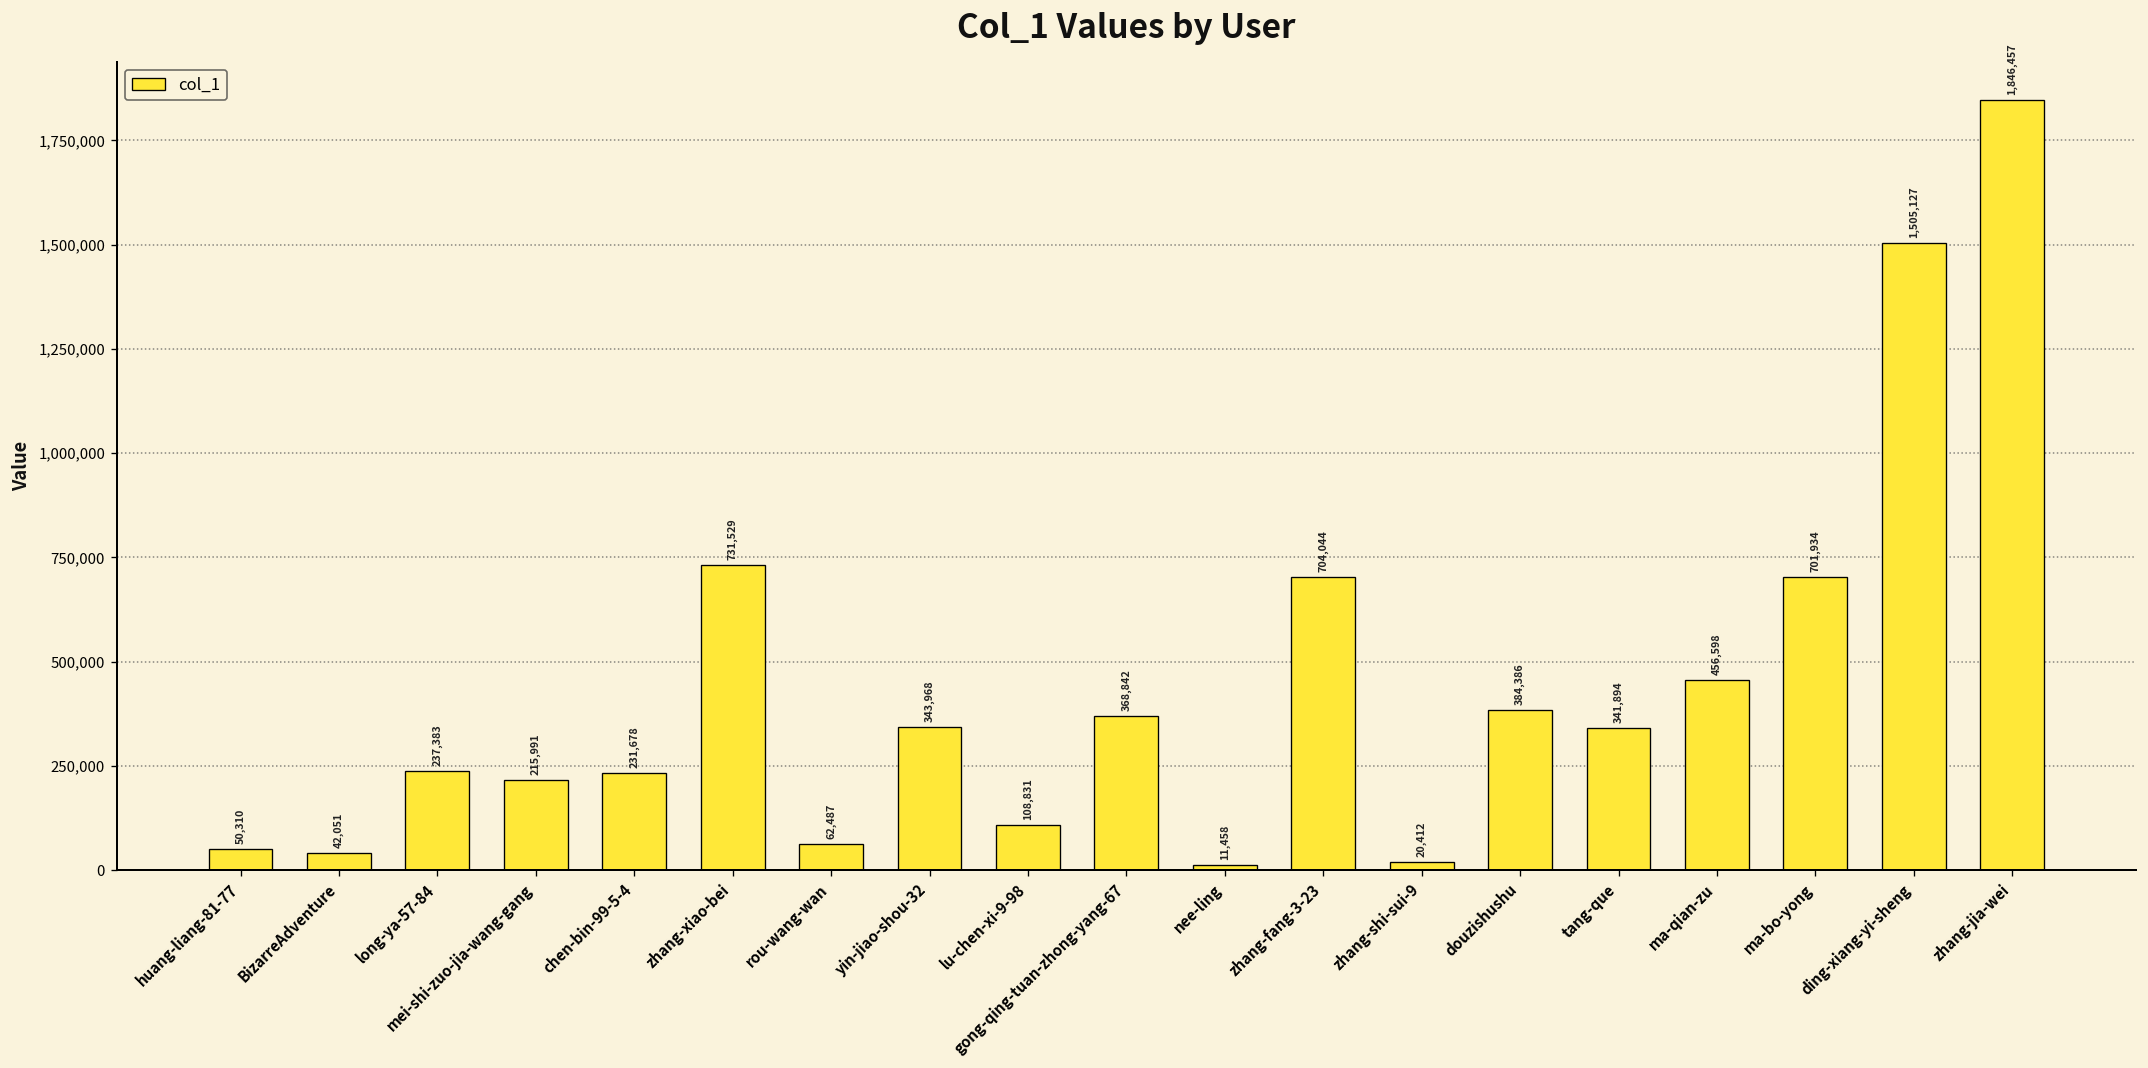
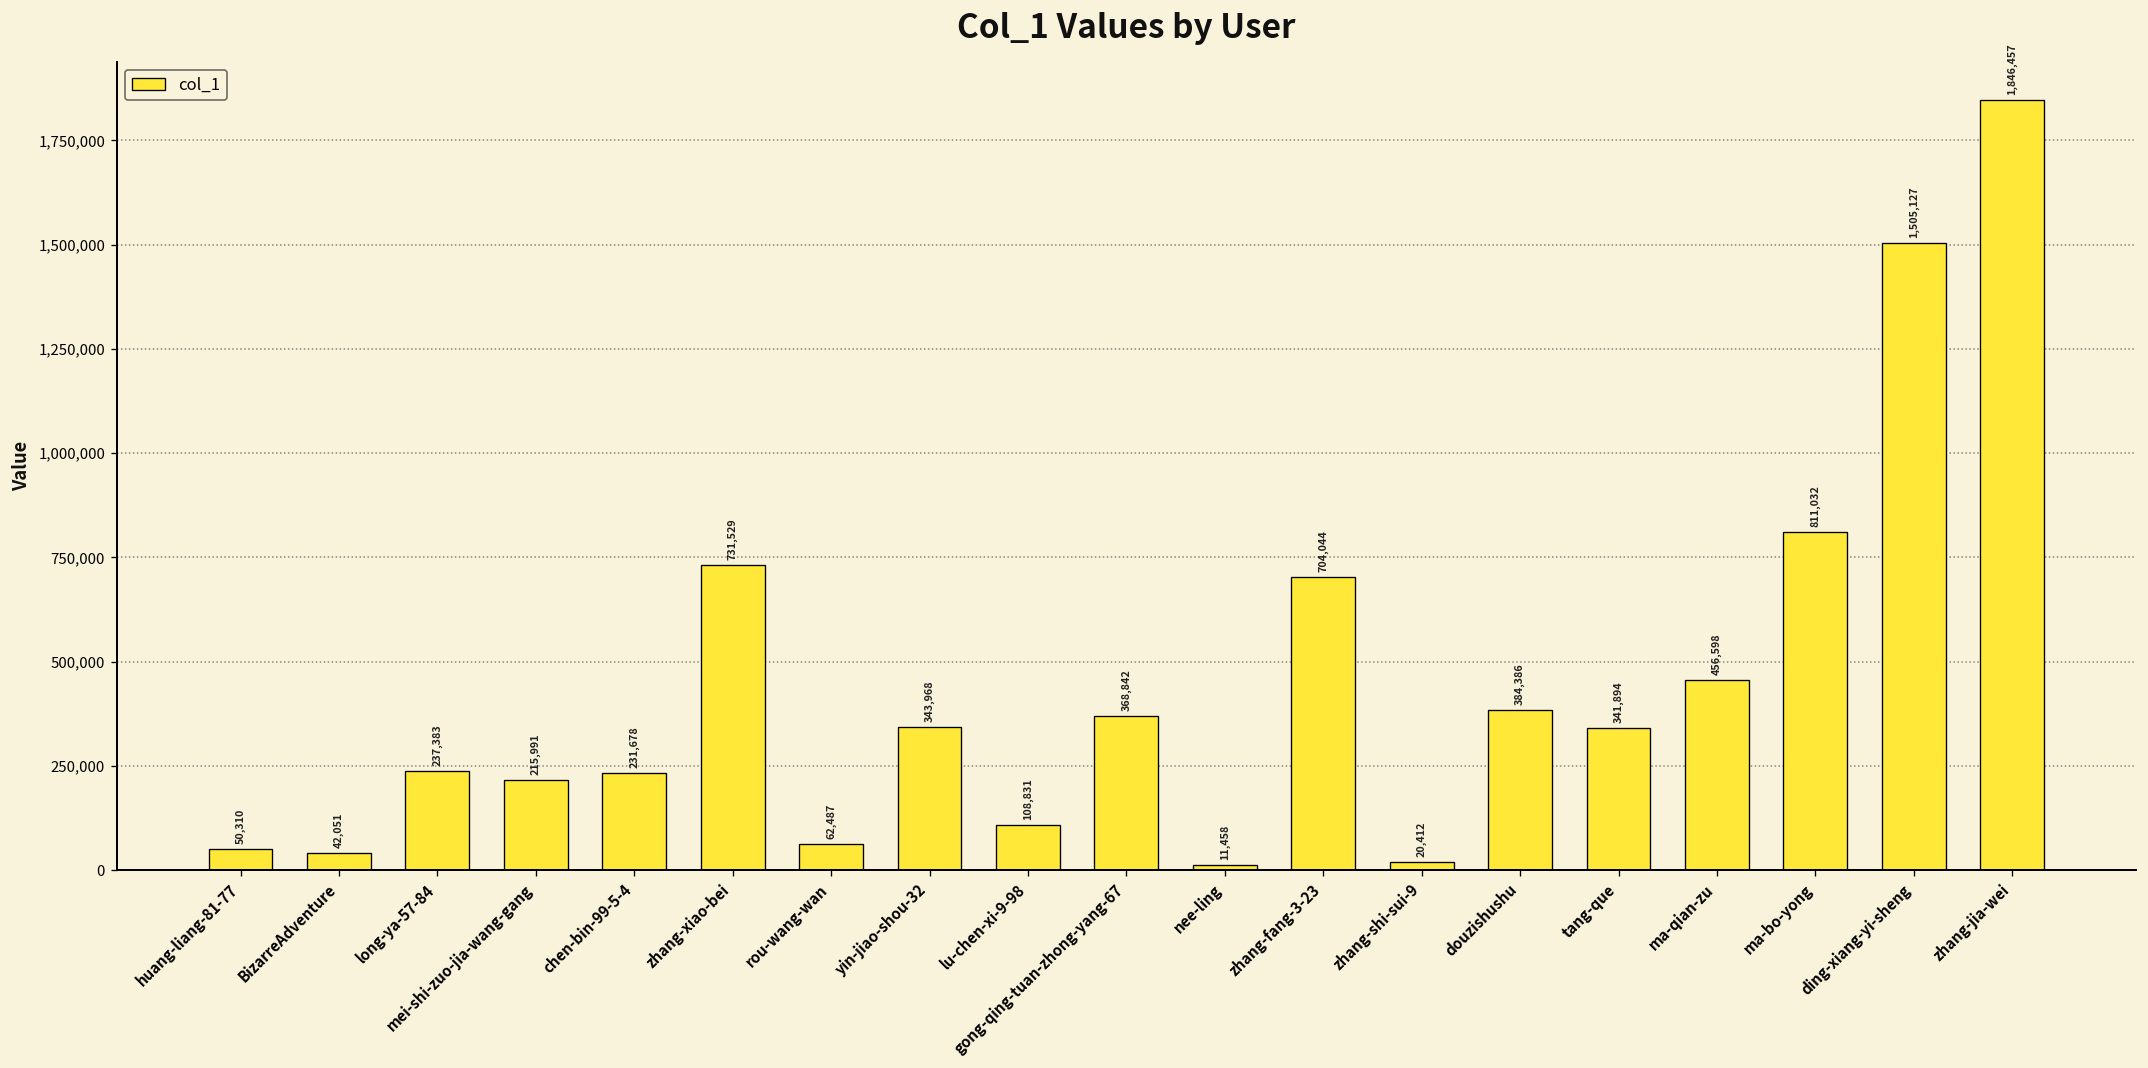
ma-bo-yong: 701,934 -> 811,032
